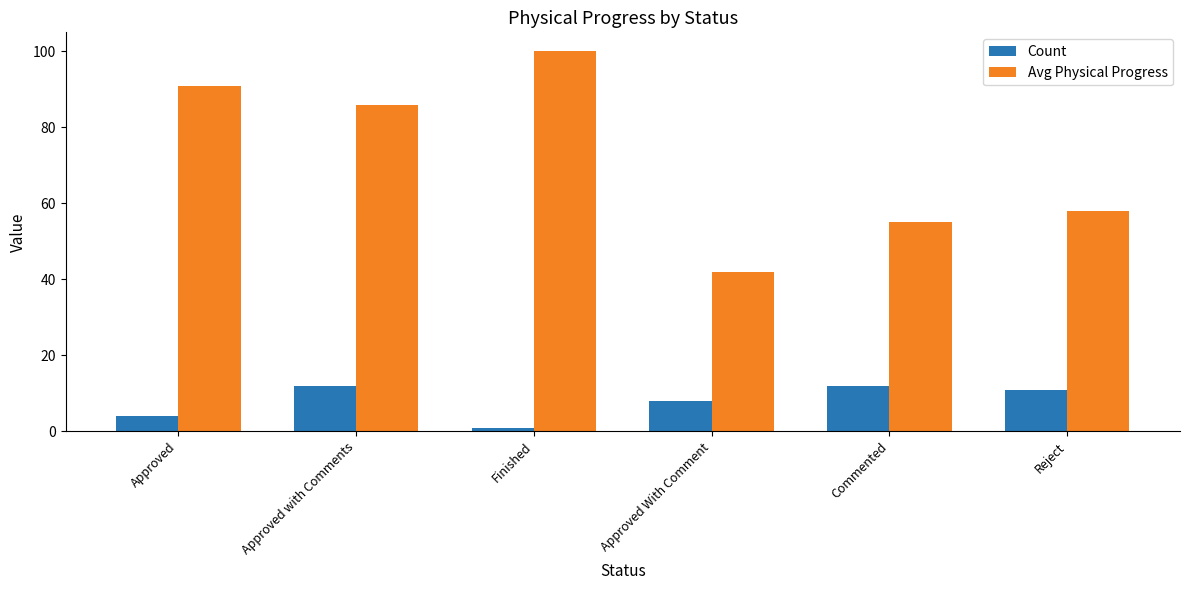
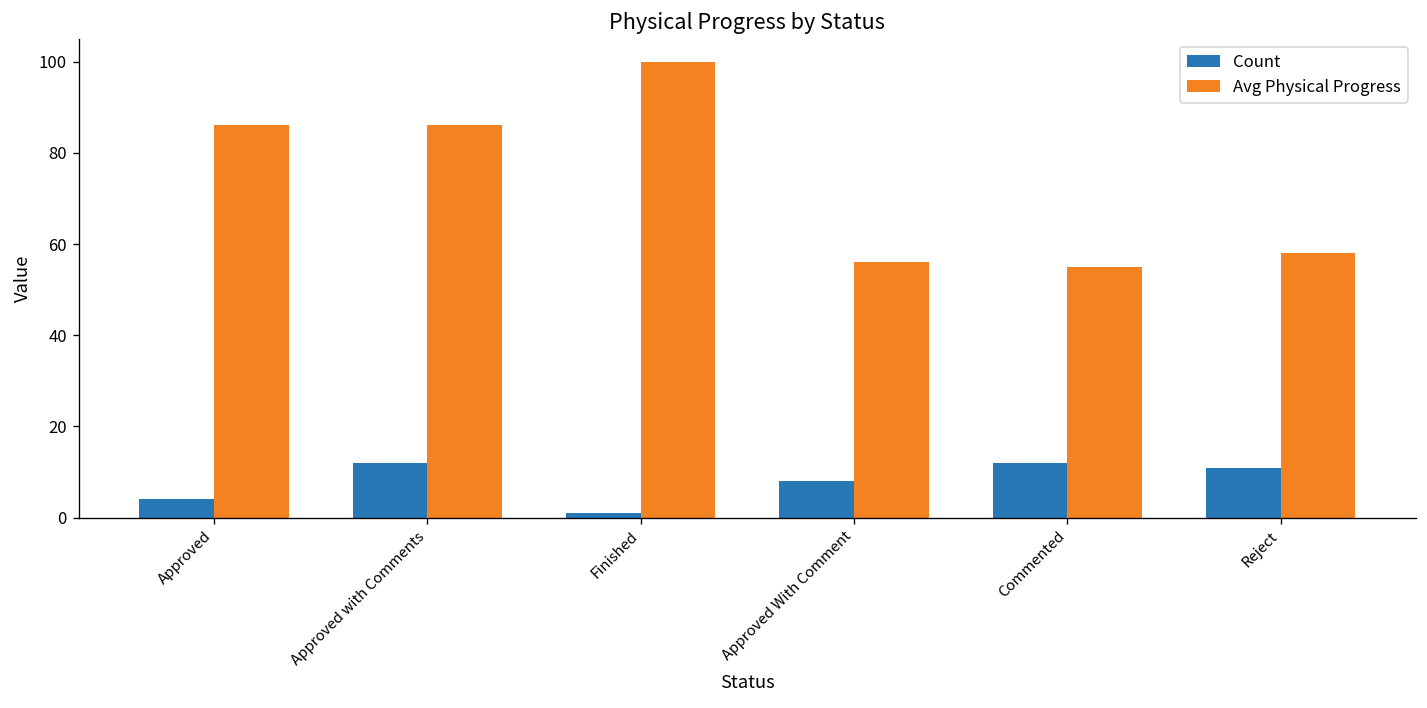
Avg Physical Progress, Approved: 91 -> 86
Avg Physical Progress, Approved With Comment: 42 -> 56
